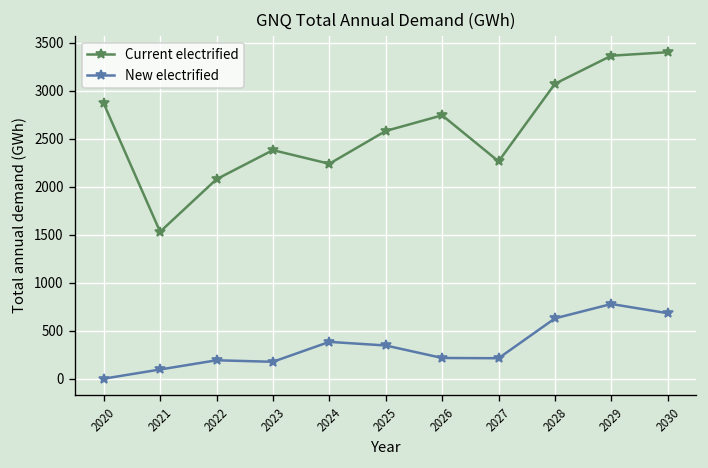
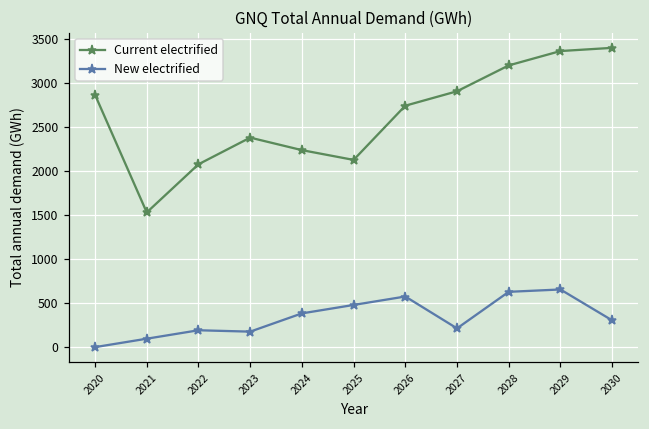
Current electrified, 2025: 2600 -> 2100
New electrified, 2025: 300 -> 500
New electrified, 2026: 200 -> 600
Current electrified, 2027: 2300 -> 2900
Current electrified, 2028: 3100 -> 3200
New electrified, 2029: 800 -> 700
New electrified, 2030: 700 -> 300
